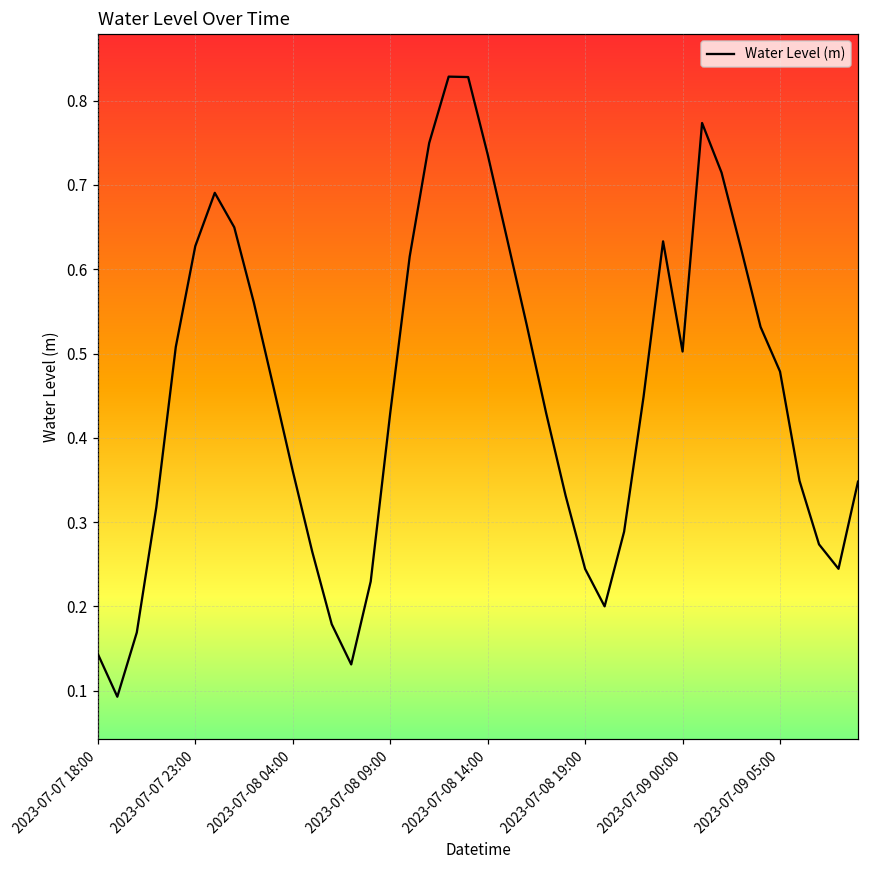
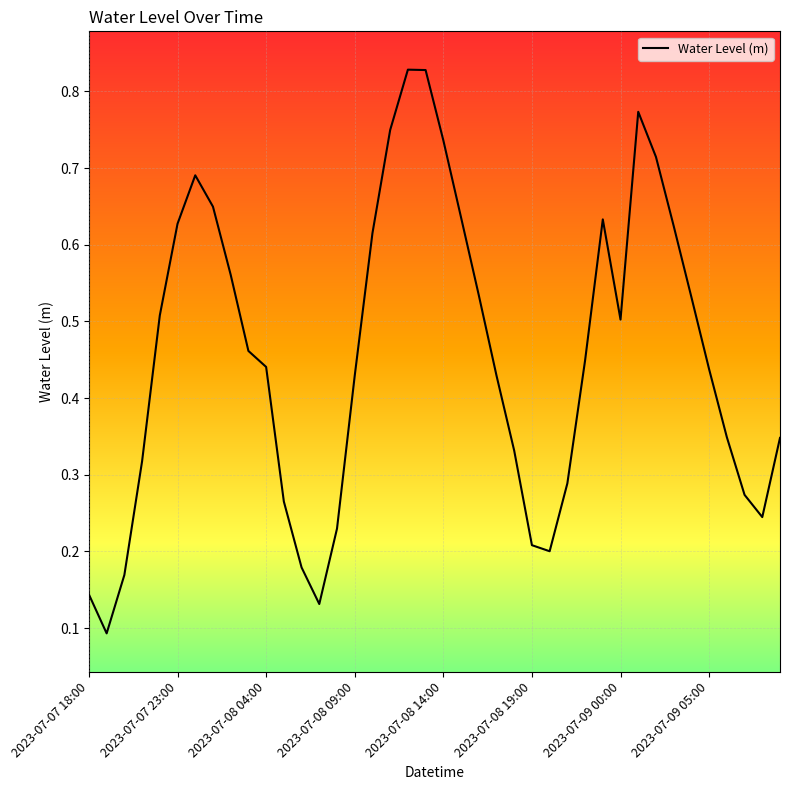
2023-07-08 04:00: 0.36 -> 0.44
2023-07-08 19:00: 0.24 -> 0.21
2023-07-09 05:00: 0.48 -> 0.44
